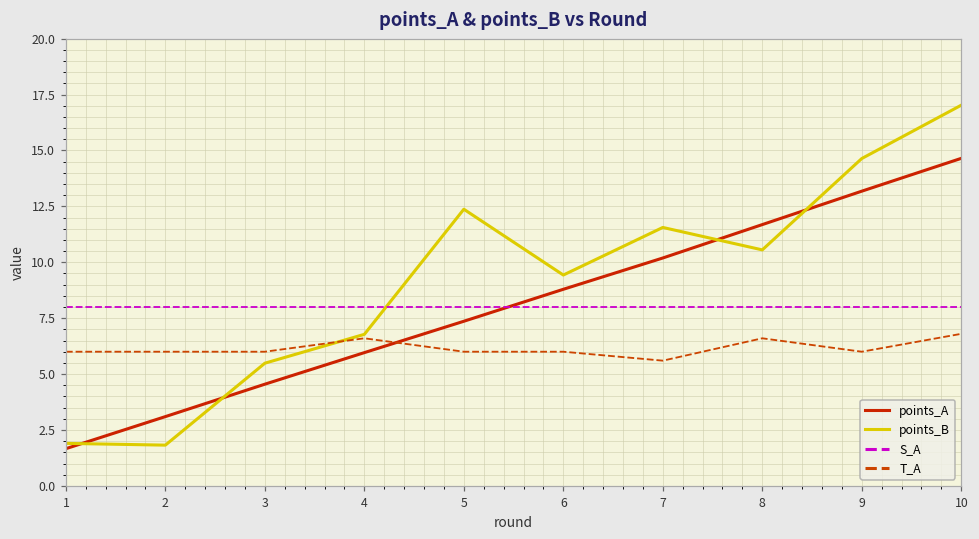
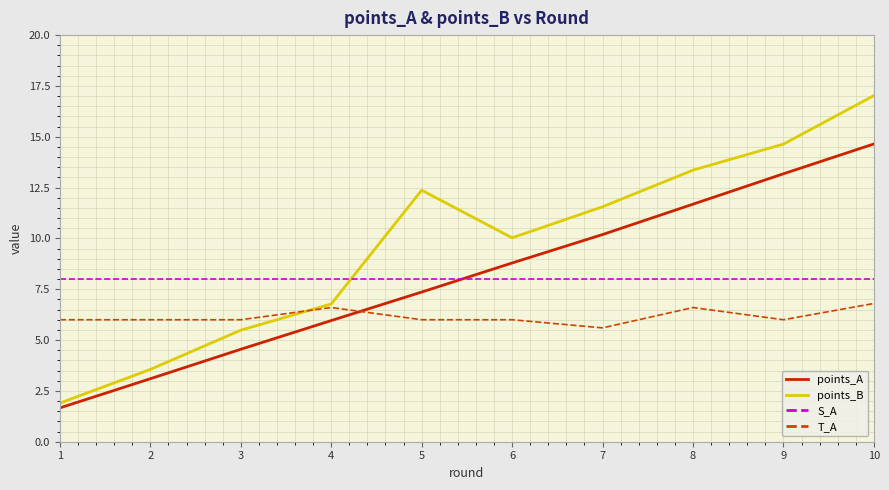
points_B, 2: 1.8 -> 3.6
points_B, 6: 9.4 -> 10.0
points_B, 8: 10.6 -> 13.4
